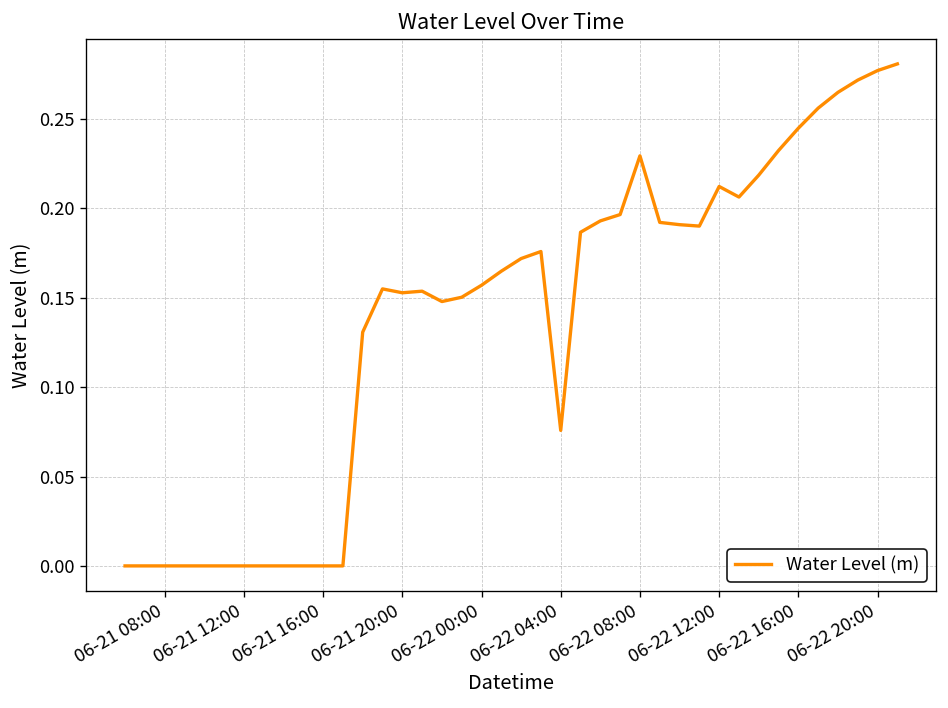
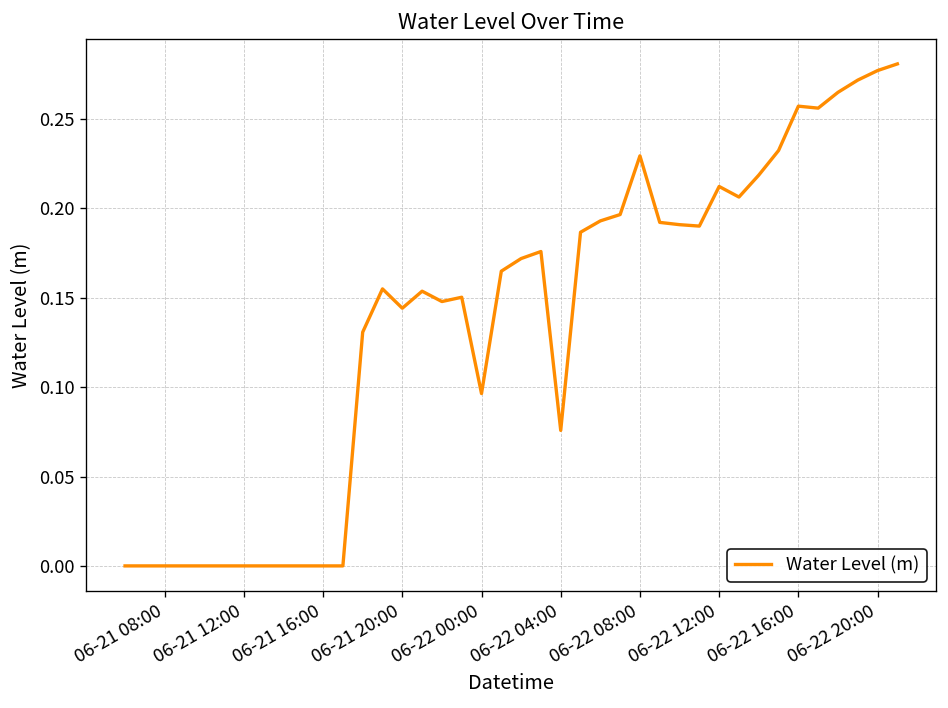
06-21 20:00: 0.153 -> 0.144
06-22 00:00: 0.157 -> 0.096
06-22 16:00: 0.245 -> 0.257
